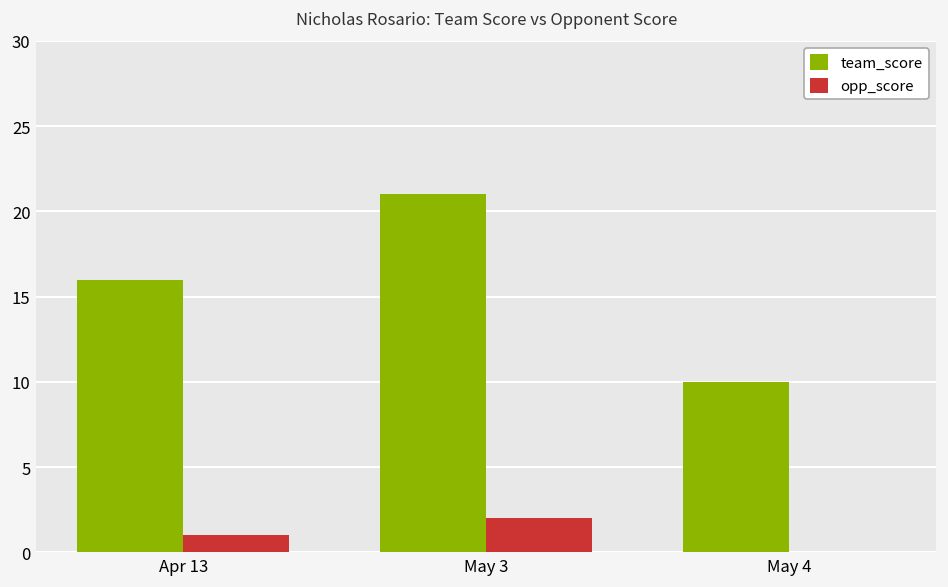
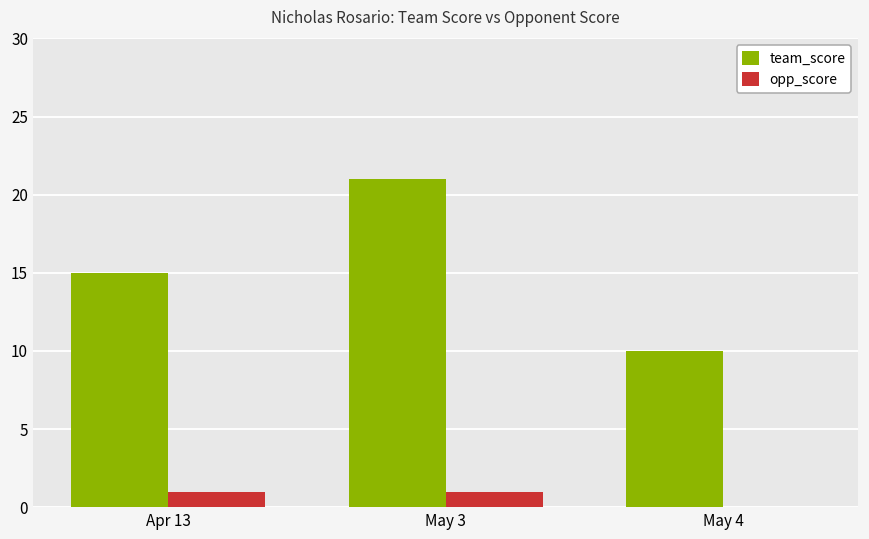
team_score, Apr 13: 16 -> 15
opp_score, May 3: 2 -> 1
